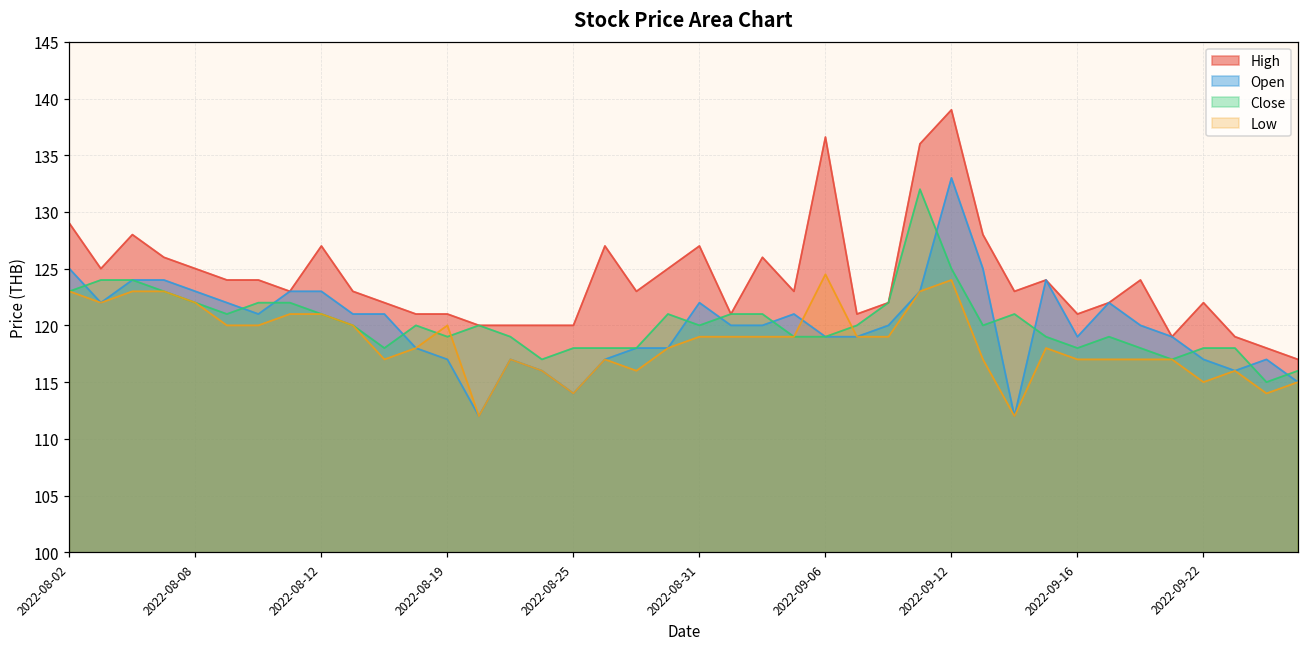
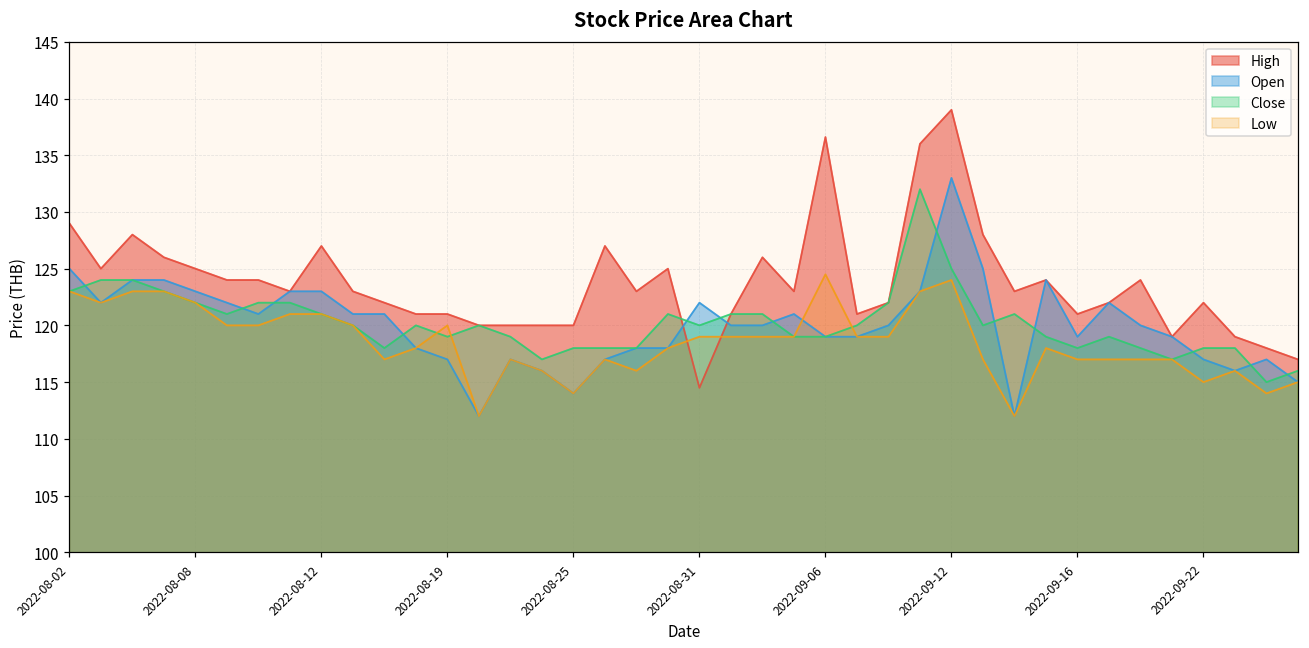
High, 2022-08-31: 127.0 -> 114.5
